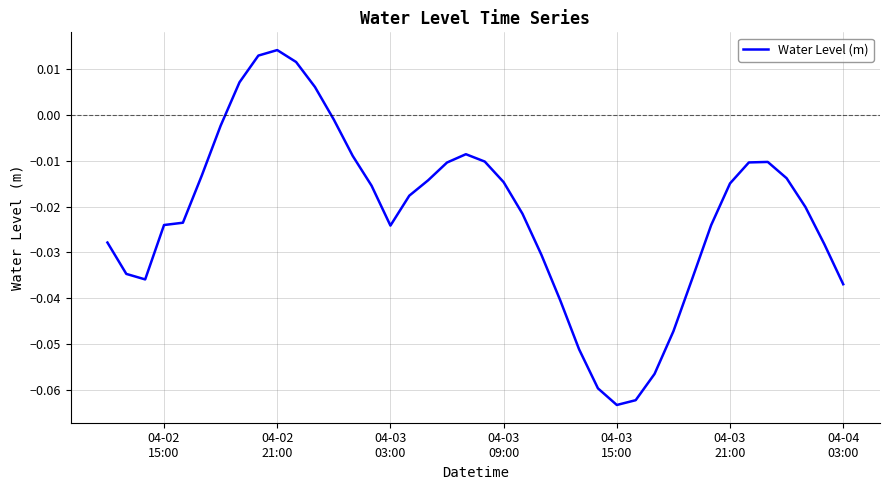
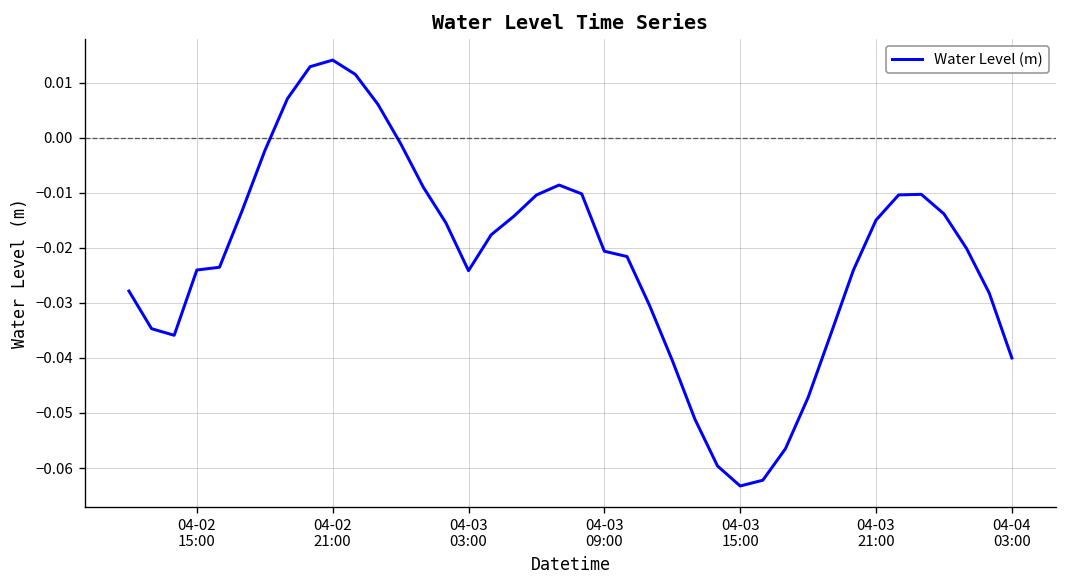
04-03 09:00: -0.015 -> -0.021
04-04 03:00: -0.037 -> -0.040
